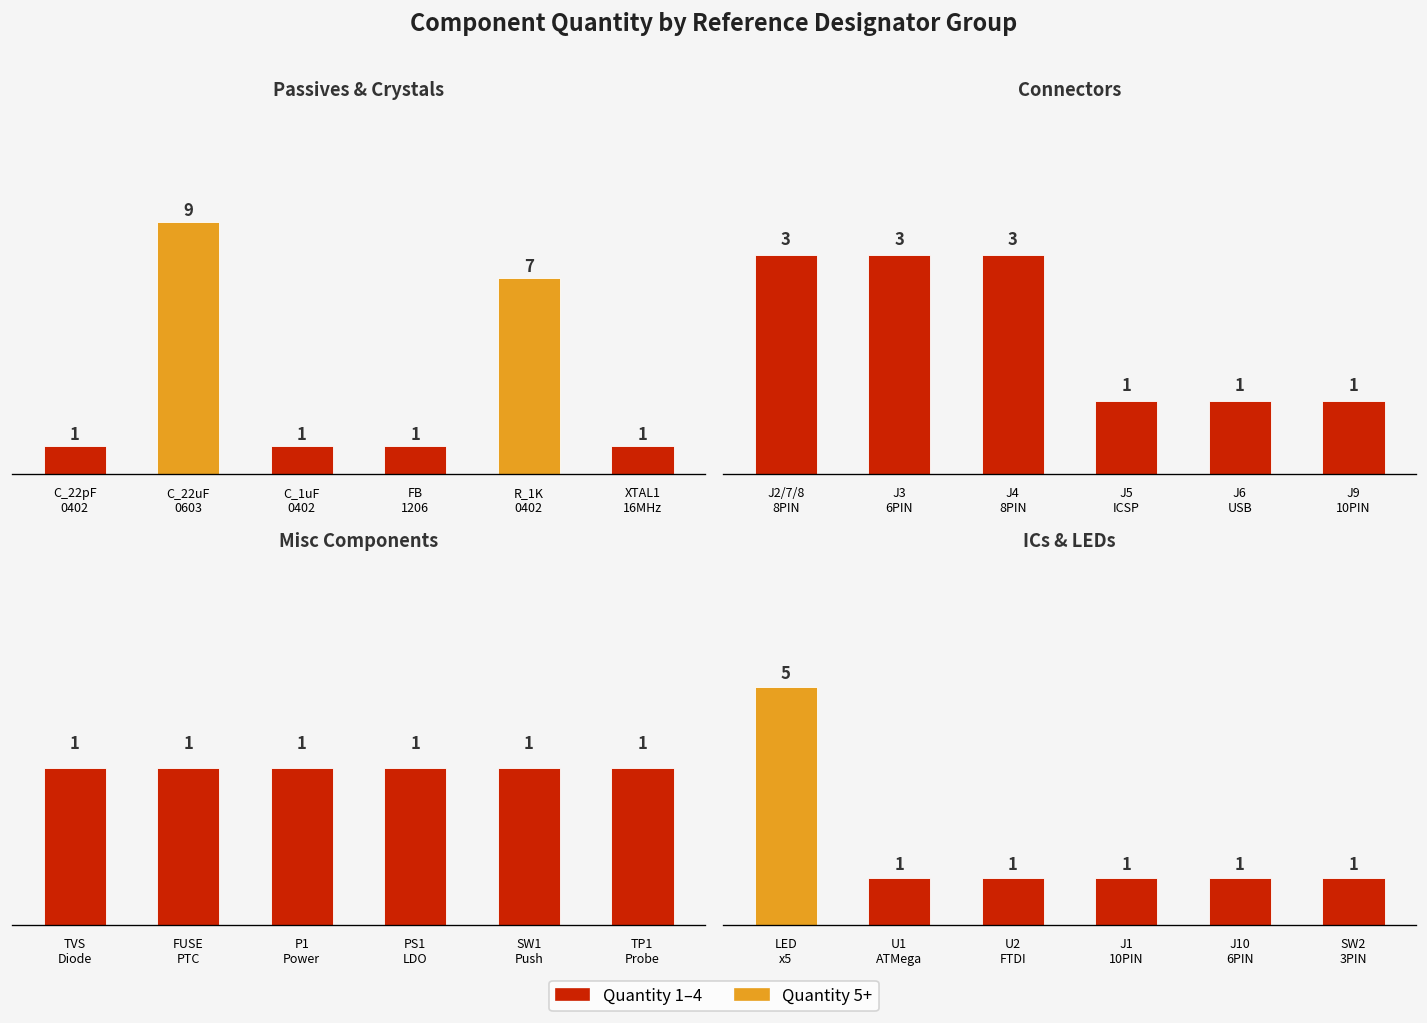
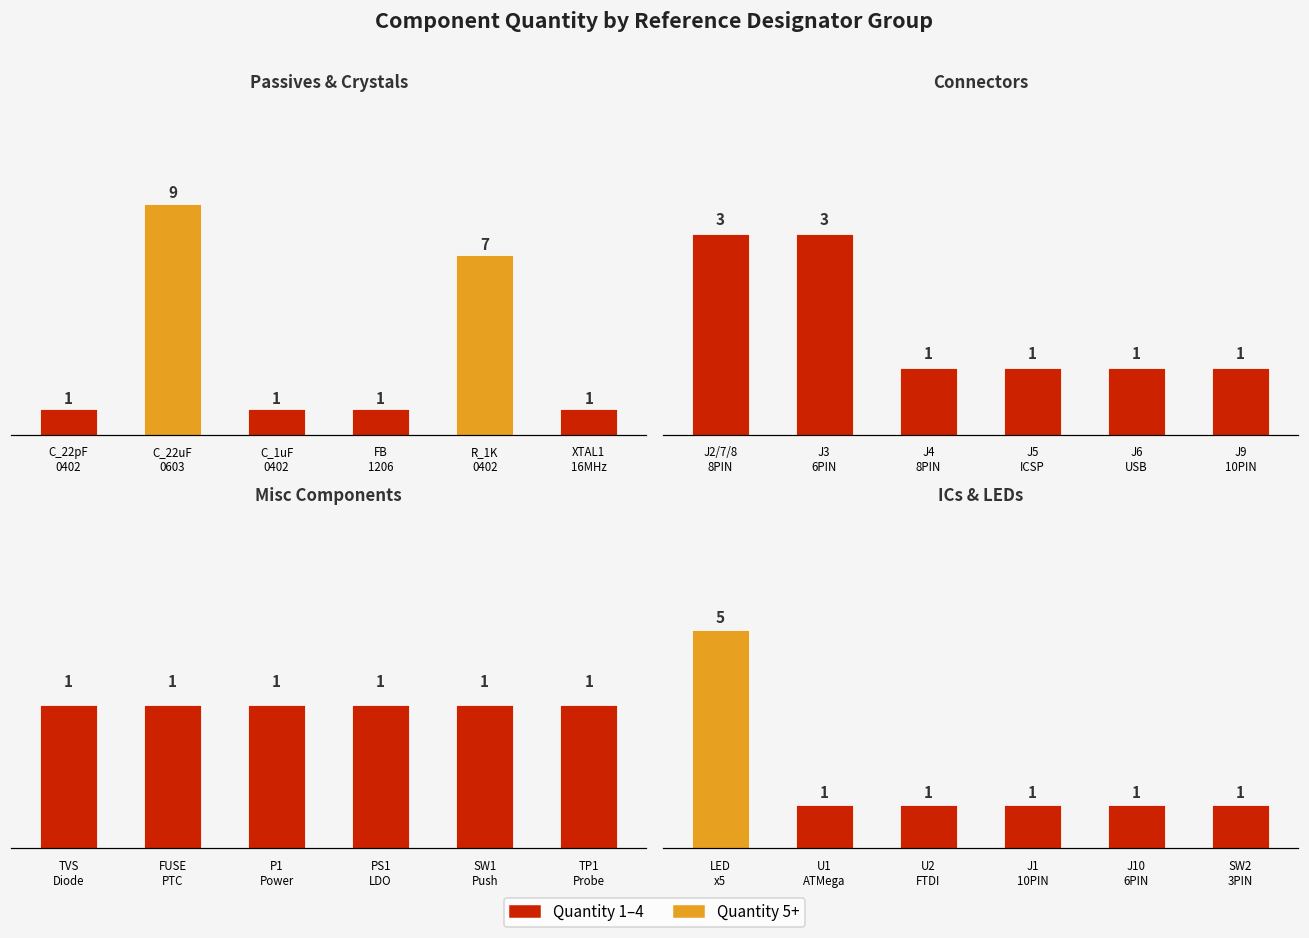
Connectors, J4 8PIN: 3 -> 1
